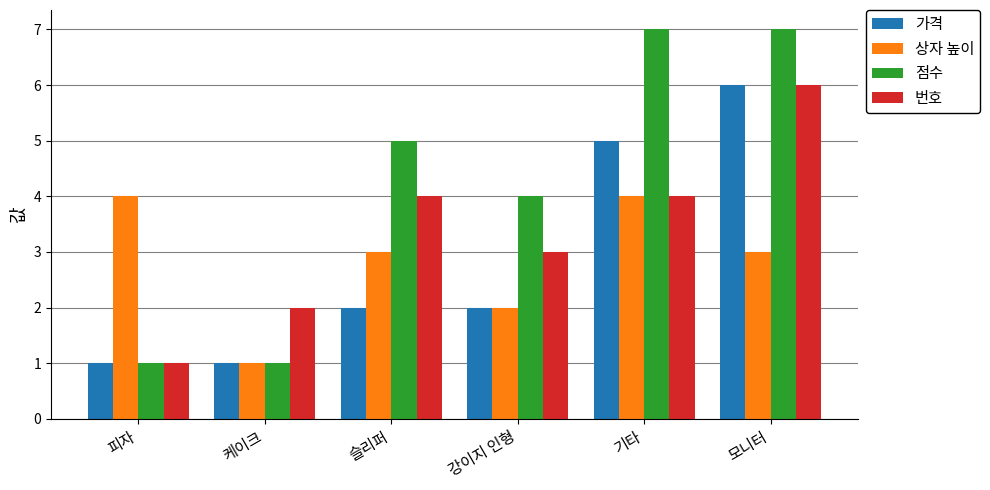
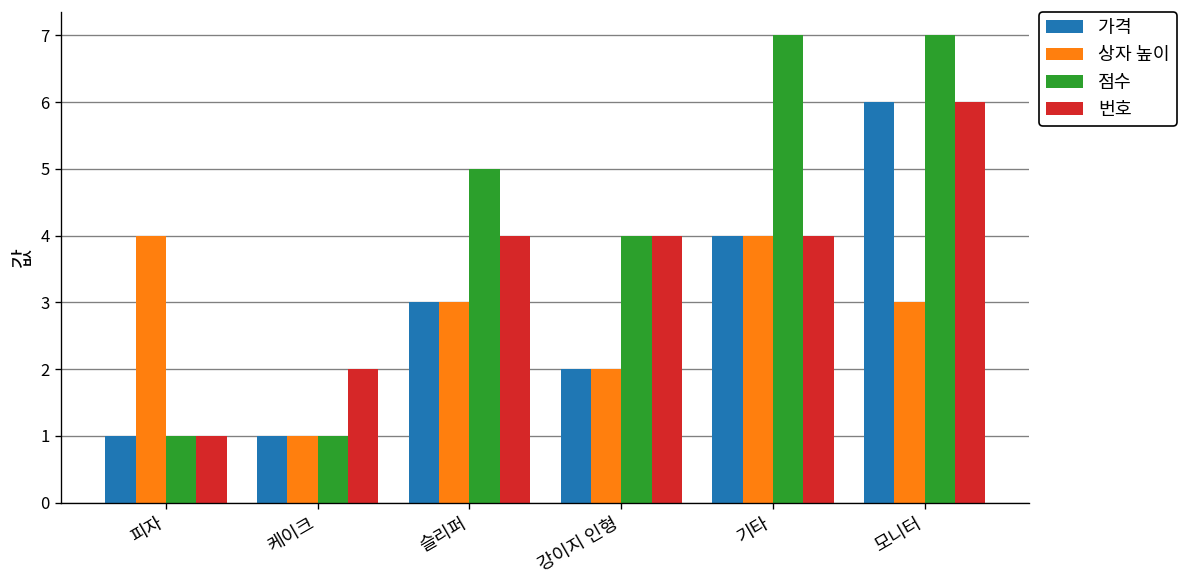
가격, 슬리퍼: 2 -> 3
번호, 강이지 인형: 3 -> 4
가격, 기타: 5 -> 4
